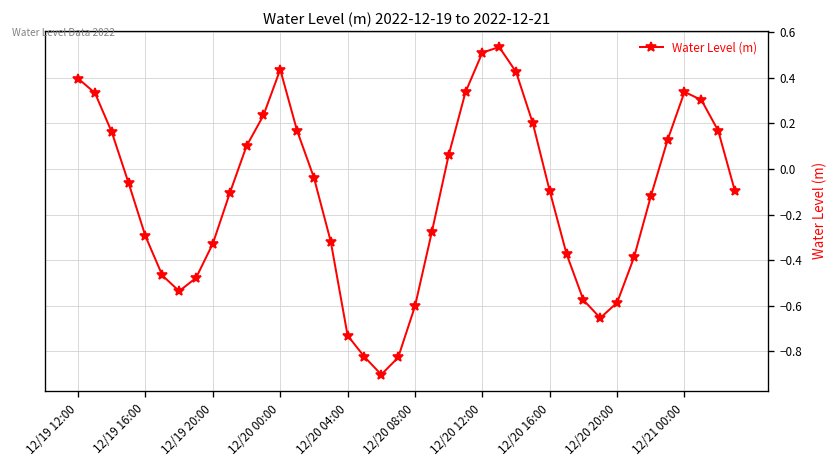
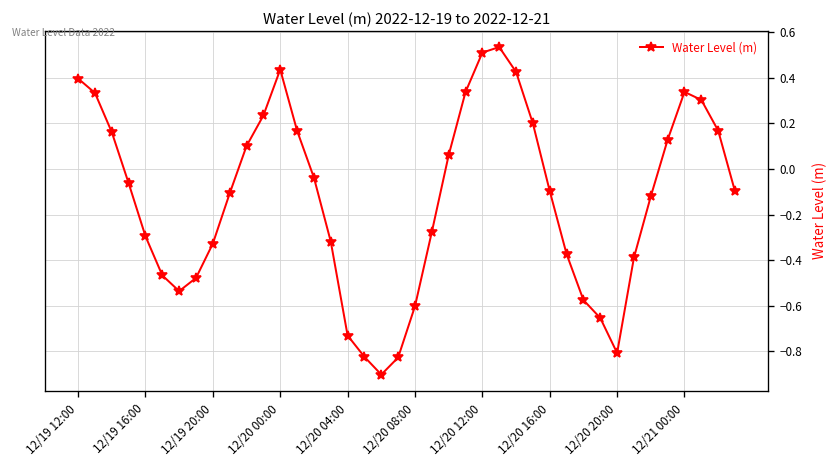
12/20 20:00: -0.59 -> -0.81
